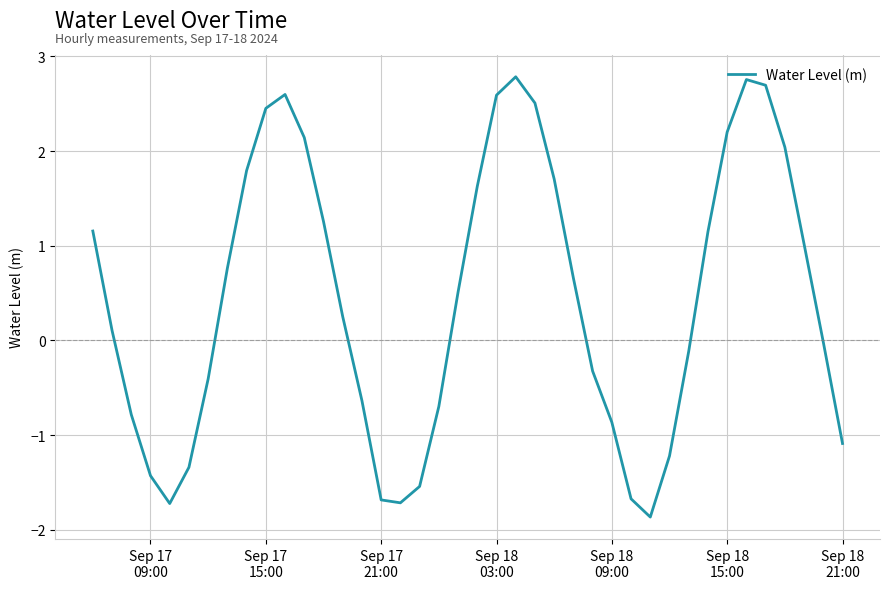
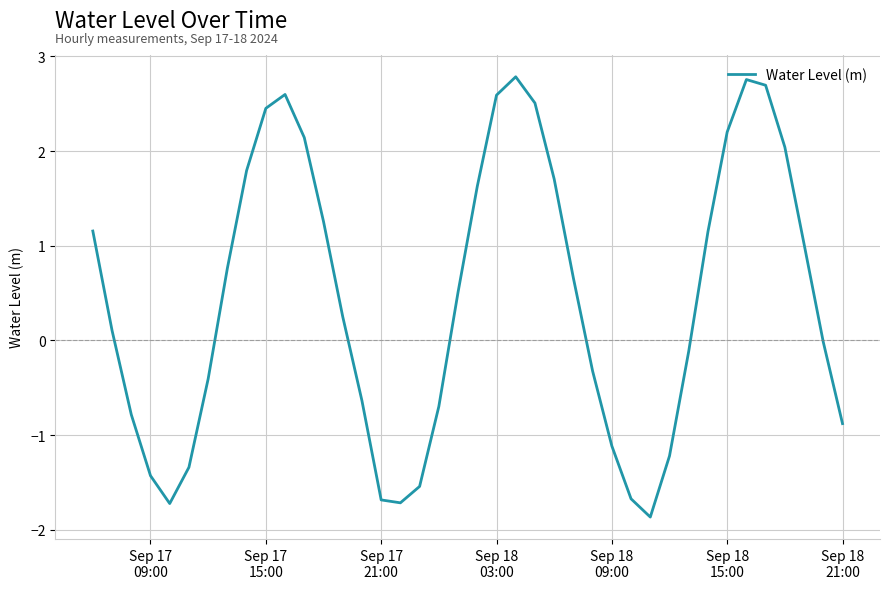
Sep 18 09:00: -0.9 -> -1.1
Sep 18 21:00: -1.1 -> -0.9
